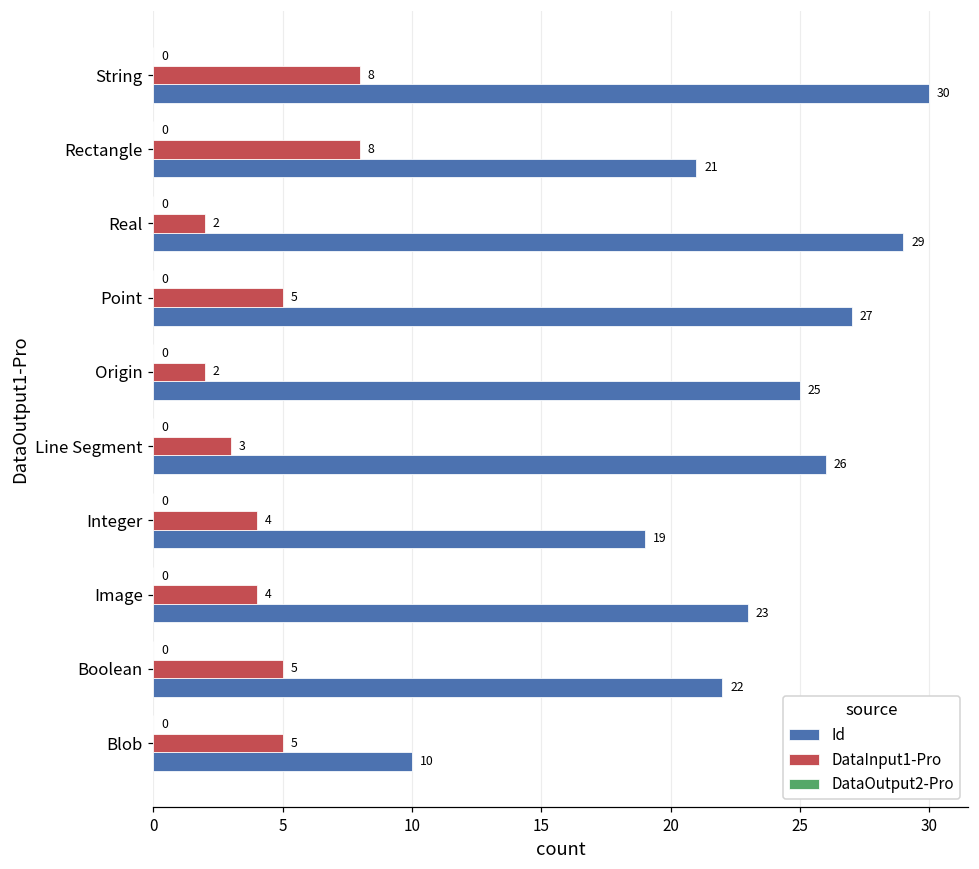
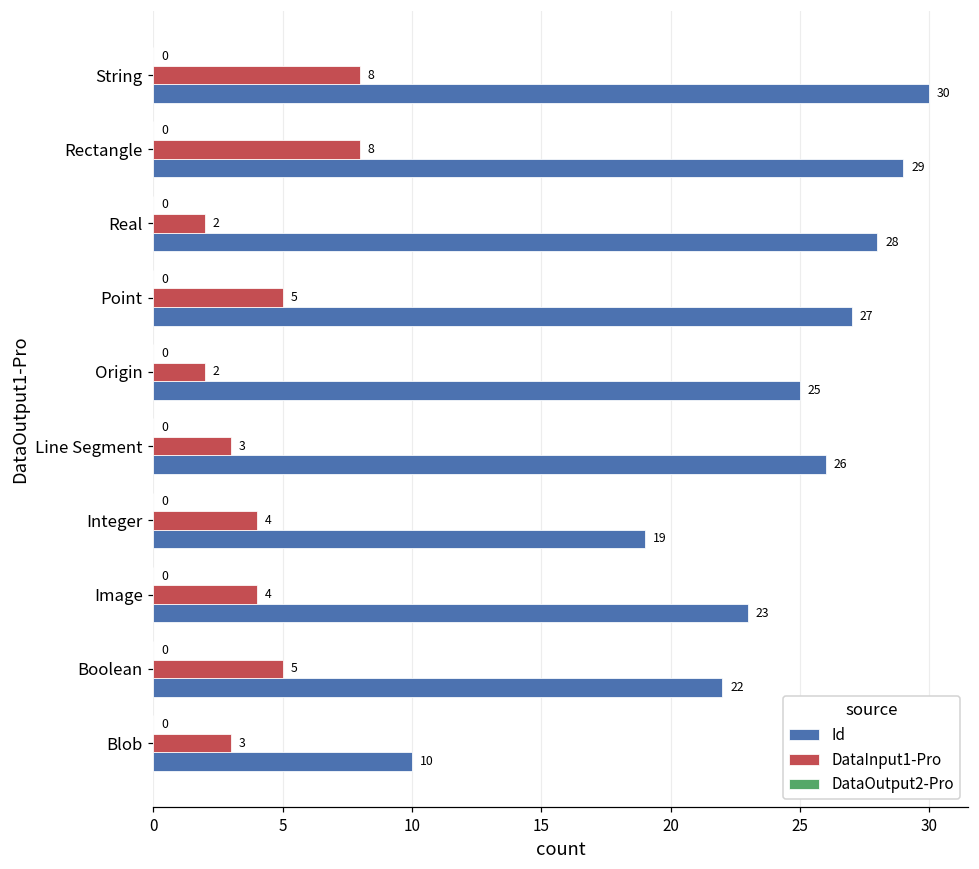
Id, Rectangle: 21 -> 29
Id, Real: 29 -> 28
DataInput1-Pro, Blob: 5 -> 3
